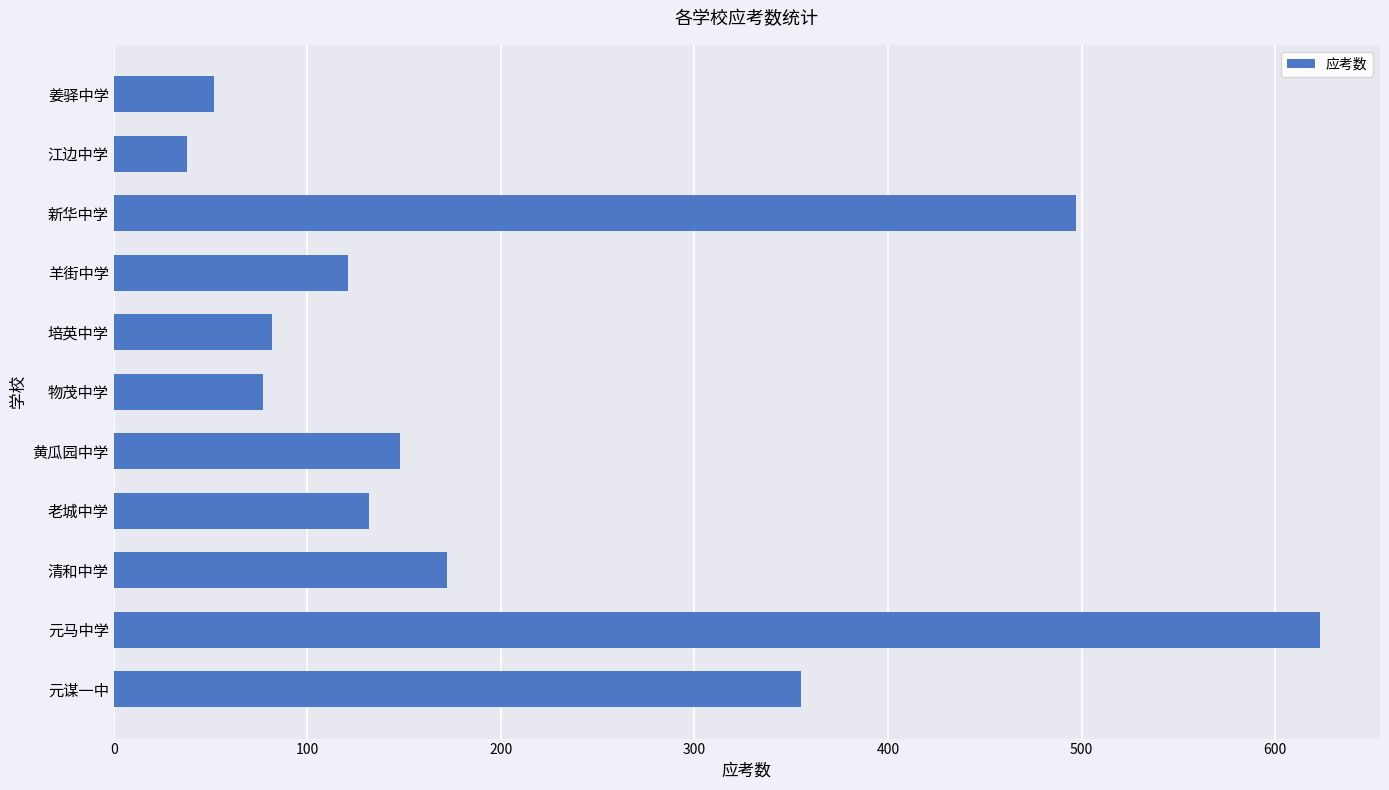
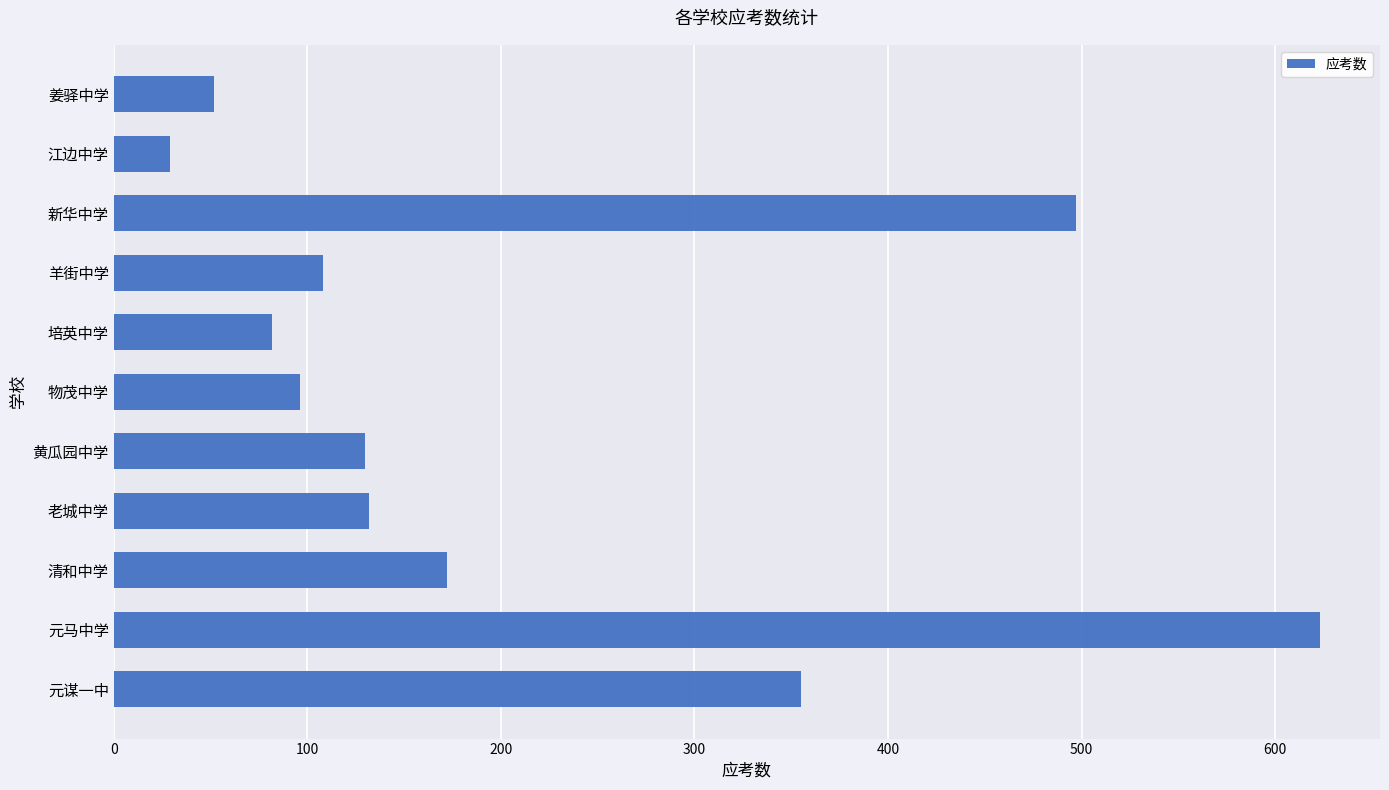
江边中学: 38 -> 29
羊街中学: 121 -> 108
物茂中学: 77 -> 96
黄瓜园中学: 148 -> 130
